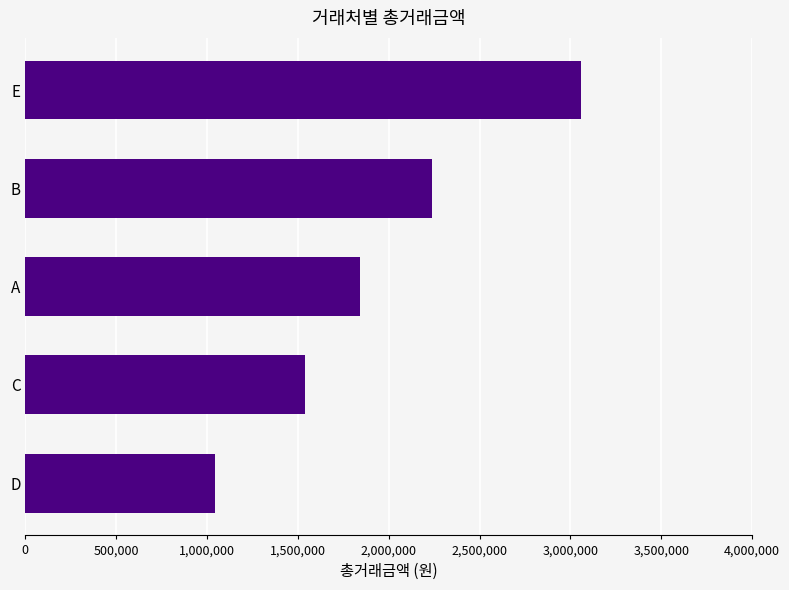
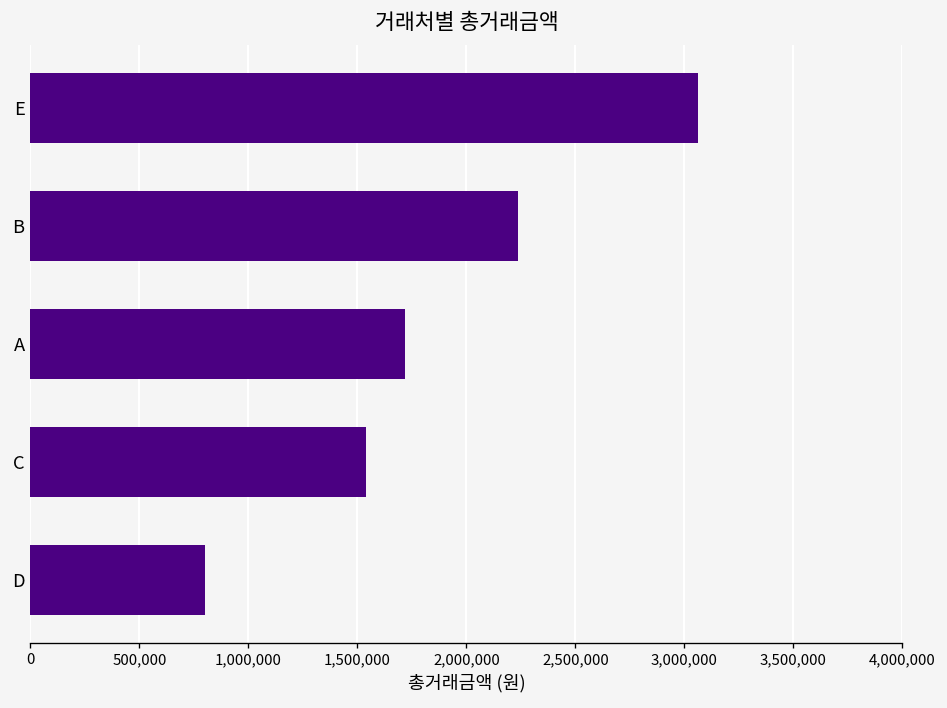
A: 1,840,000 -> 1,720,000
D: 1,050,000 -> 800,000
